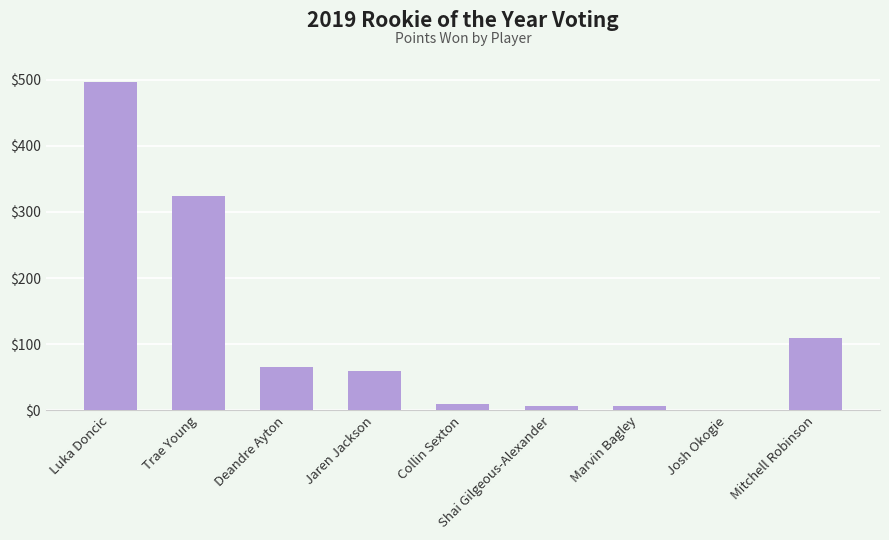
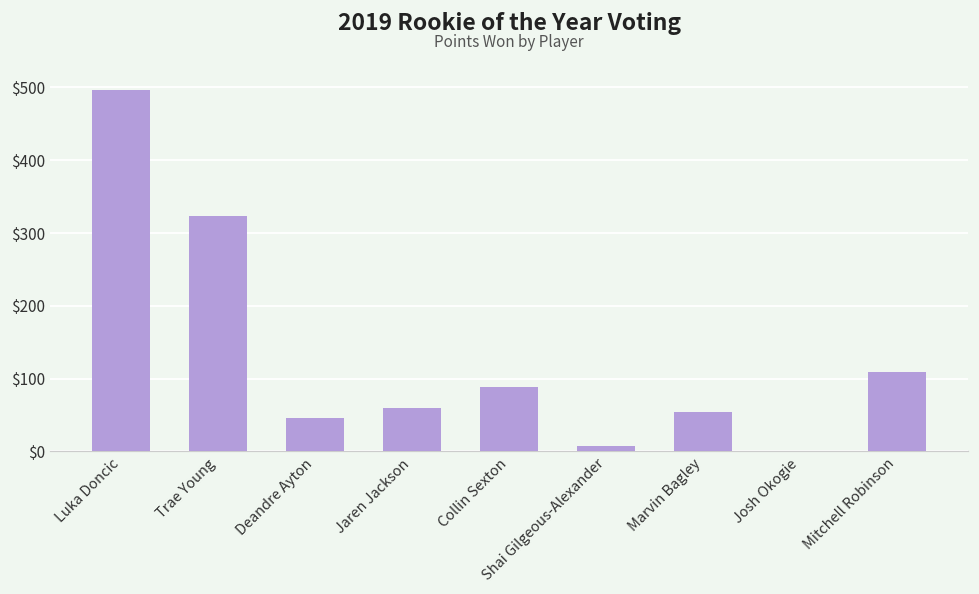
Deandre Ayton: $70 -> $50
Collin Sexton: $10 -> $90
Marvin Bagley: $10 -> $50
